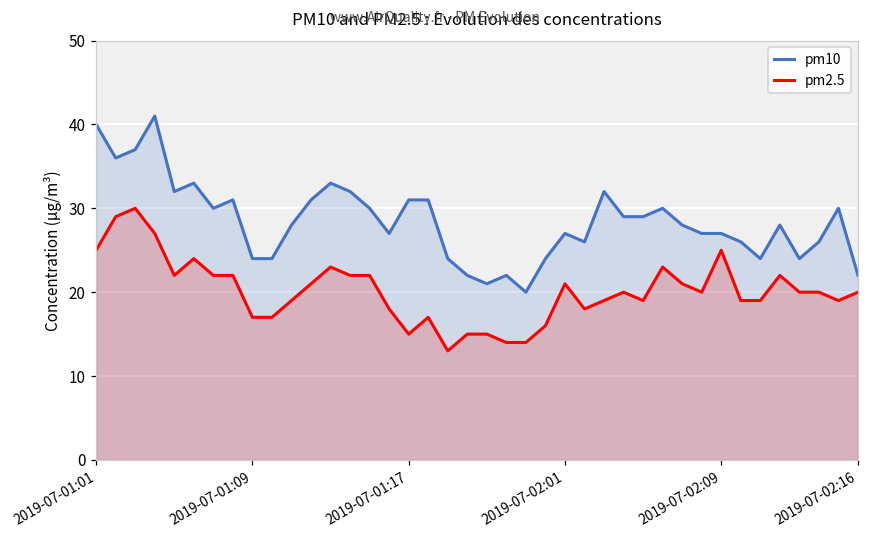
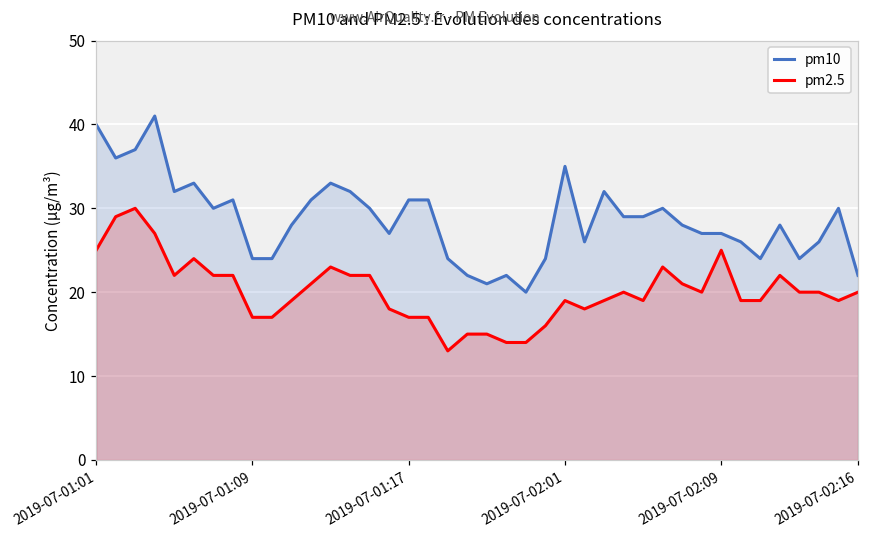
pm2.5, 2019-07-01:17: 15 -> 17
pm10, 2019-07-02:01: 27 -> 35
pm2.5, 2019-07-02:01: 21 -> 19
